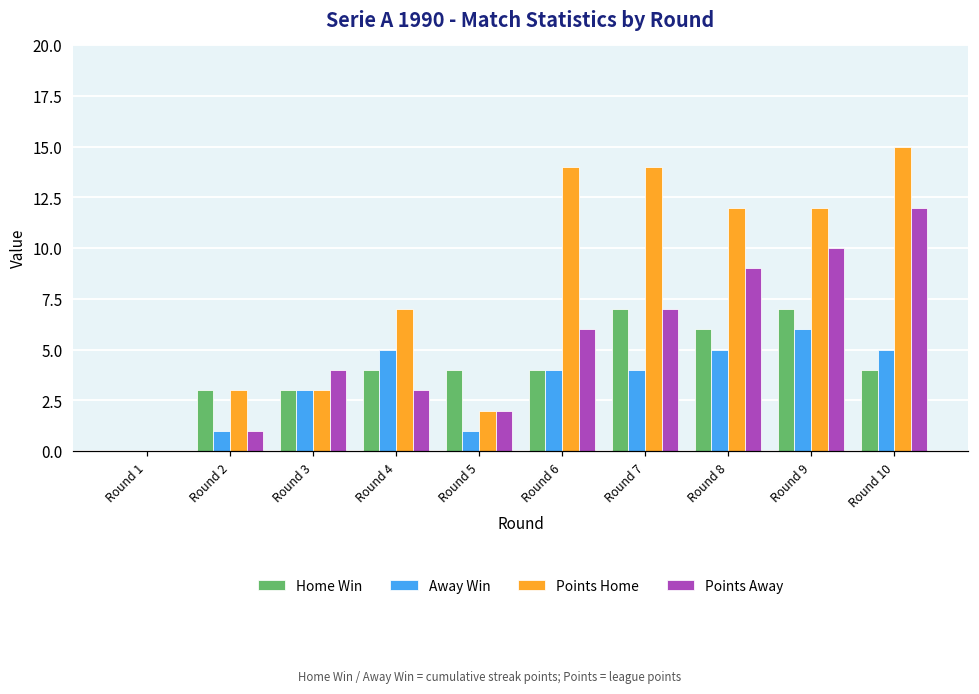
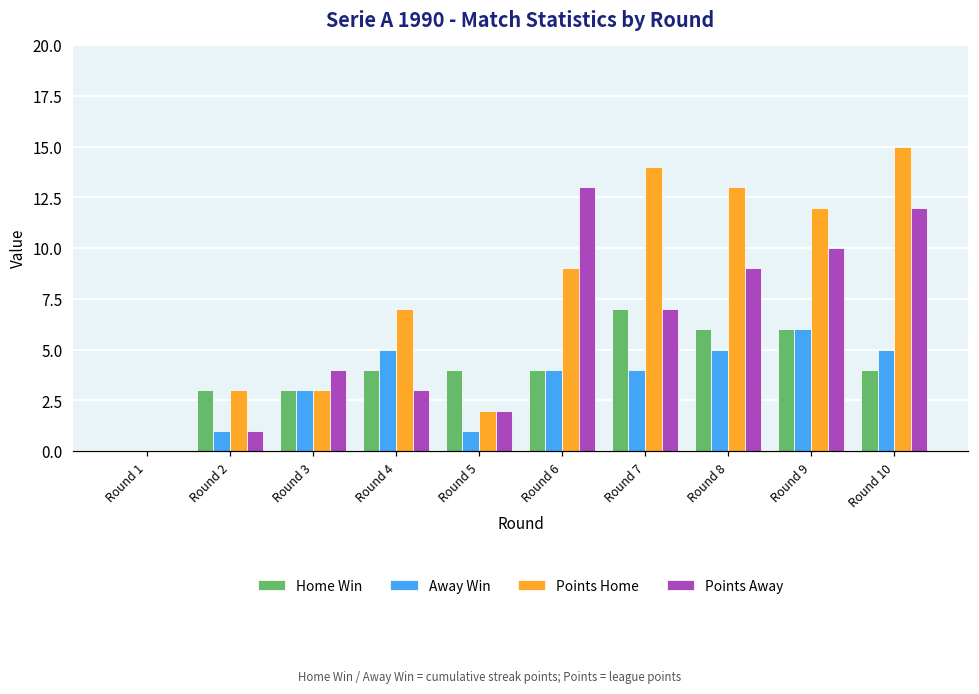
Points Home, Round 6: 14 -> 9
Points Away, Round 6: 6 -> 13
Points Home, Round 8: 12 -> 13
Home Win, Round 9: 7 -> 6
